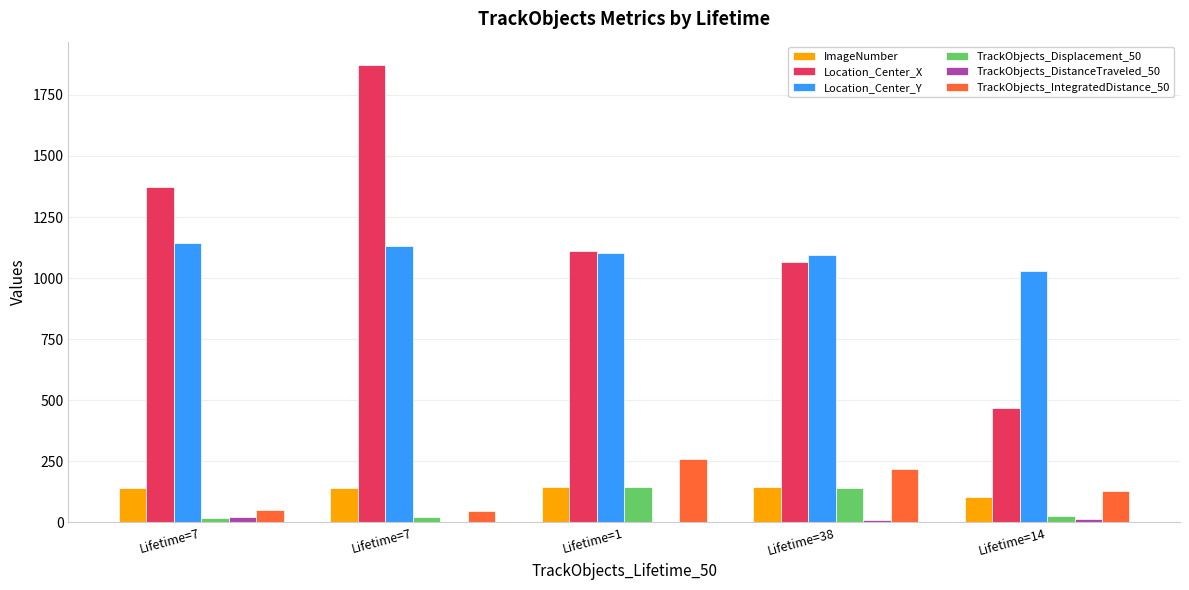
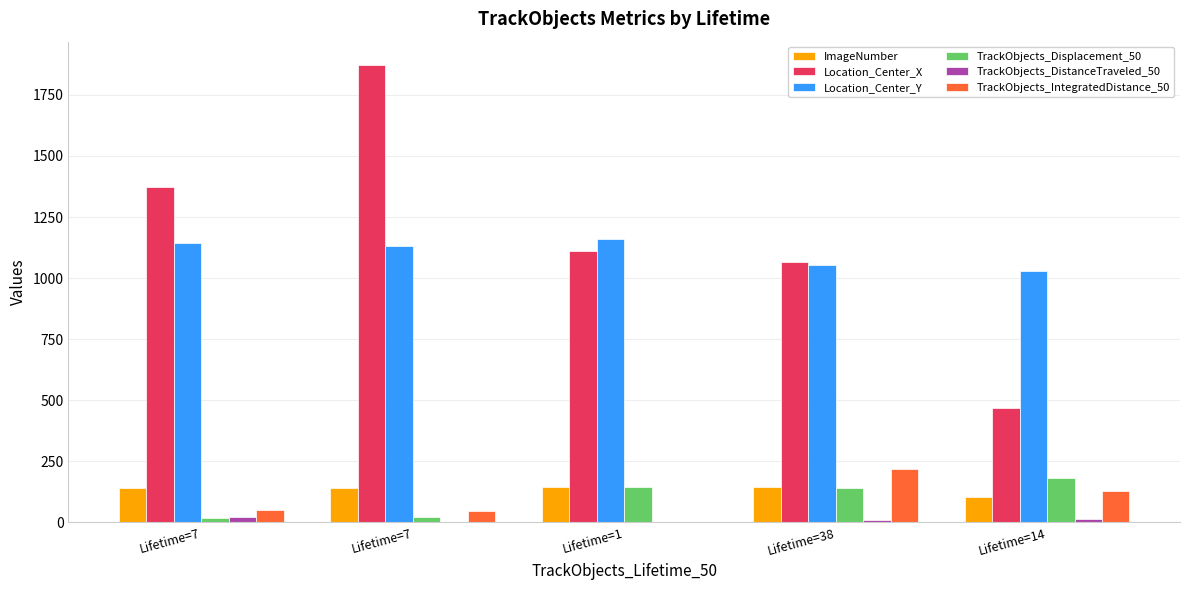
Location_Center_Y, Lifetime=1: 1100 -> 1160
TrackObjects_IntegratedDistance_50, Lifetime=1: 260 -> 0
Location_Center_Y, Lifetime=38: 1100 -> 1050
TrackObjects_Displacement_50, Lifetime=14: 20 -> 180
